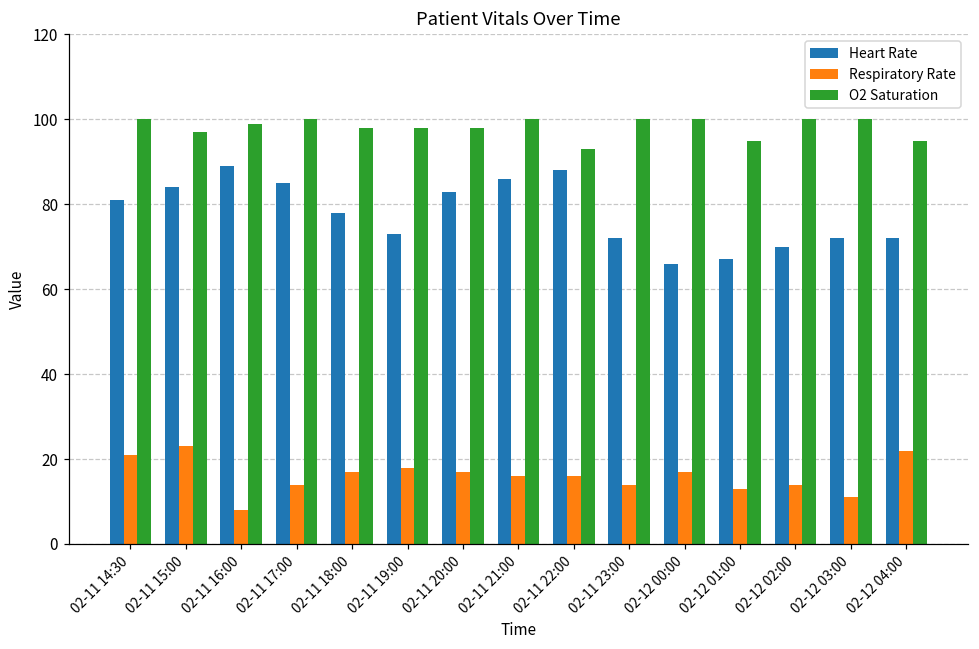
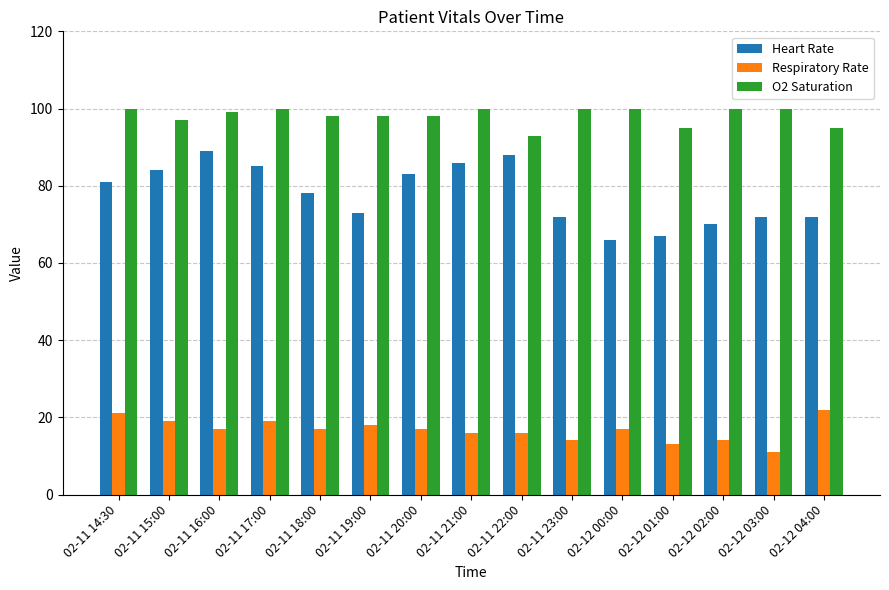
Respiratory Rate, 02-11 15:00: 23 -> 19
Respiratory Rate, 02-11 16:00: 8 -> 17
Respiratory Rate, 02-11 17:00: 14 -> 19
